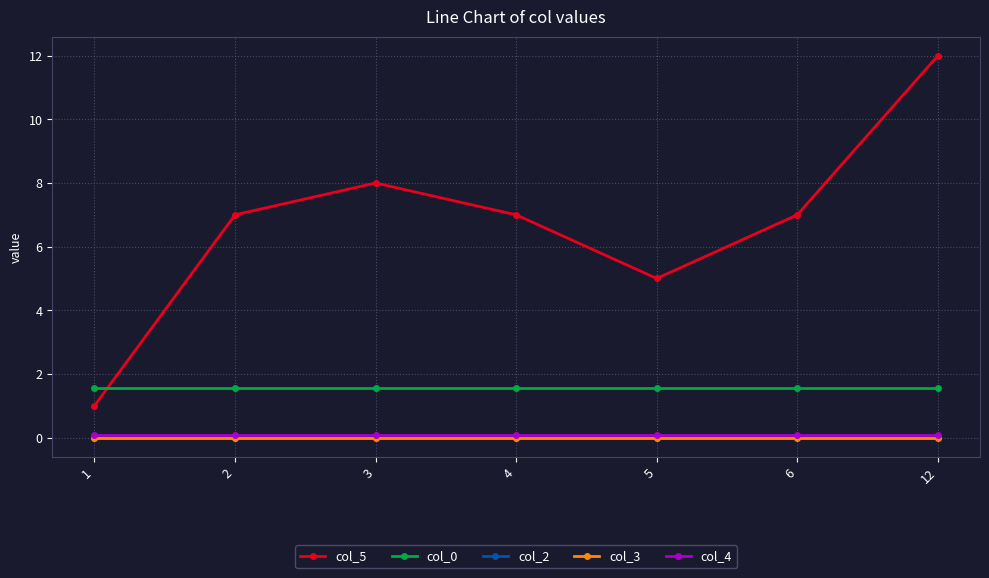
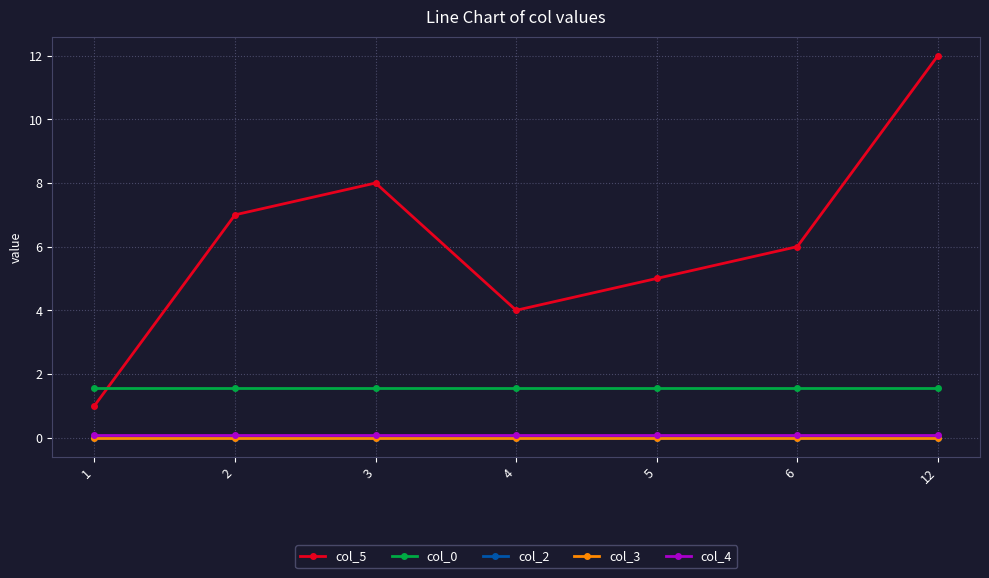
col_5, 4: 7 -> 4
col_5, 6: 7 -> 6
